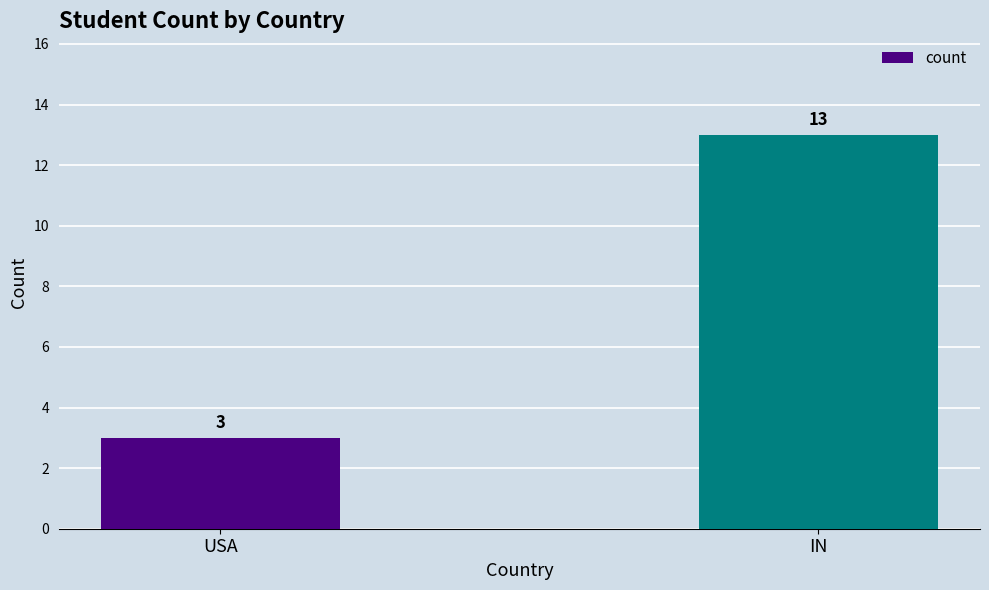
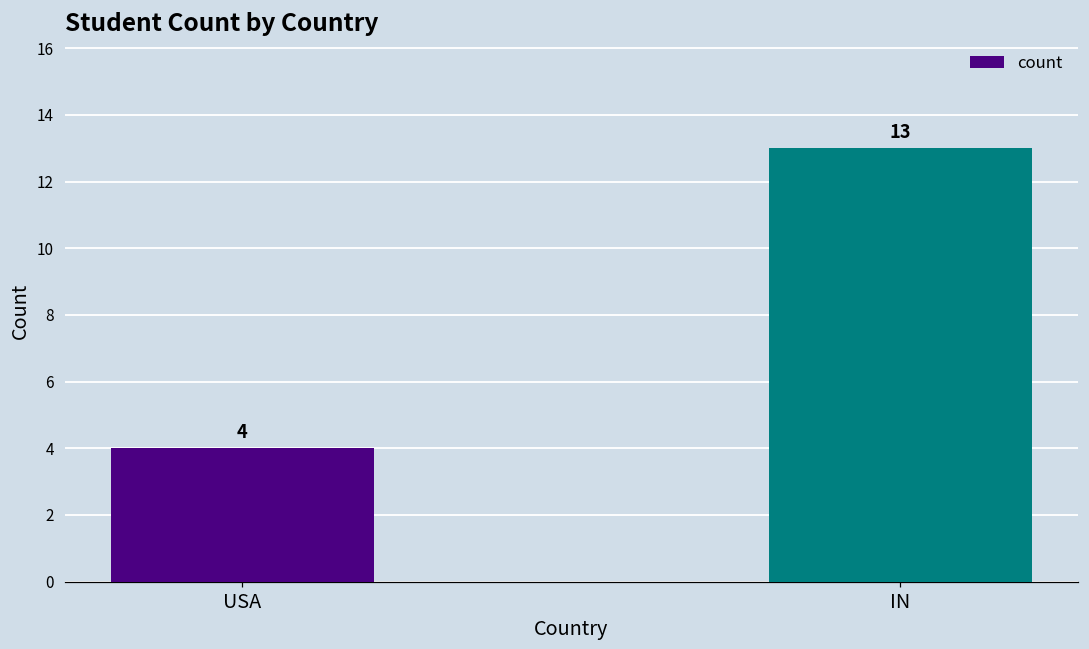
USA: 3 -> 4
